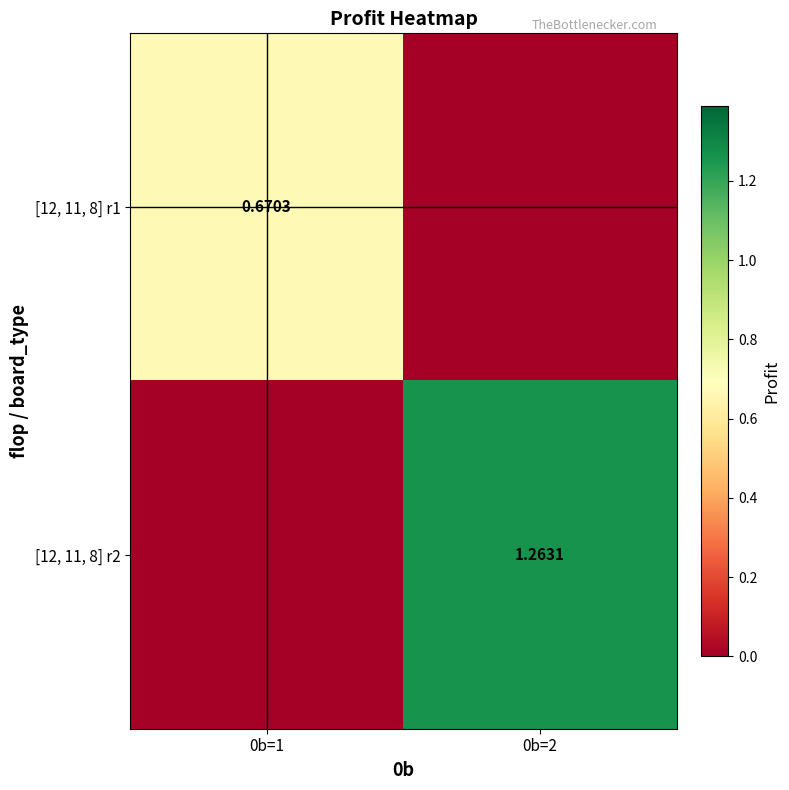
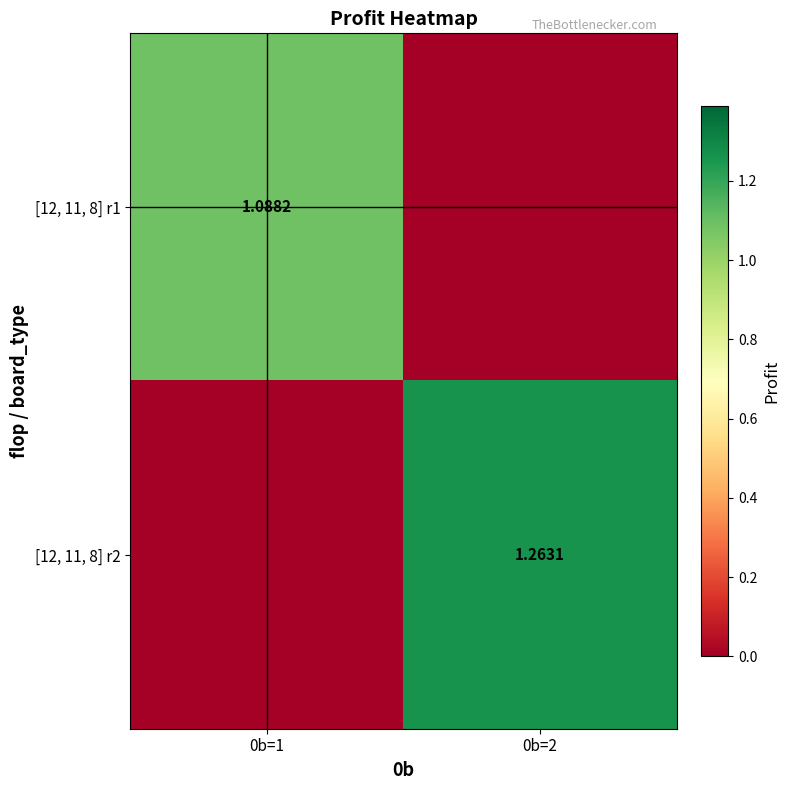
[12, 11, 8] r1, 0b=1: 0.6703 -> 1.0882
